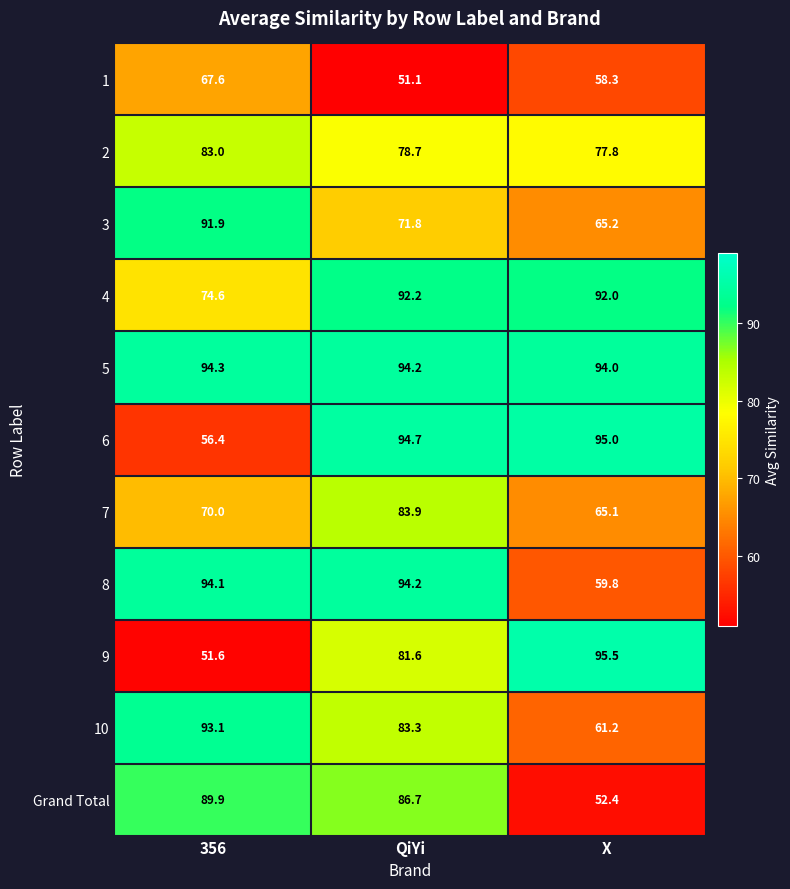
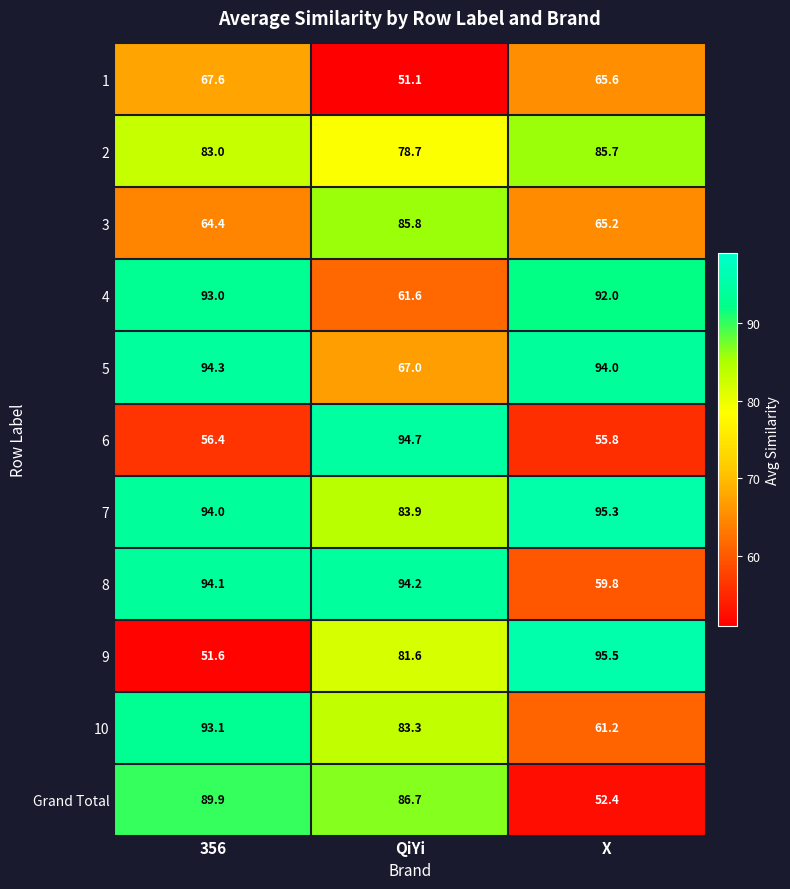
1, X: 58.3 -> 65.6
2, X: 77.8 -> 85.7
3, 356: 91.9 -> 64.4
3, QiYi: 71.8 -> 85.8
4, 356: 74.6 -> 93.0
4, QiYi: 92.2 -> 61.6
5, QiYi: 94.2 -> 67.0
6, X: 95.0 -> 55.8
7, 356: 70.0 -> 94.0
7, X: 65.1 -> 95.3
